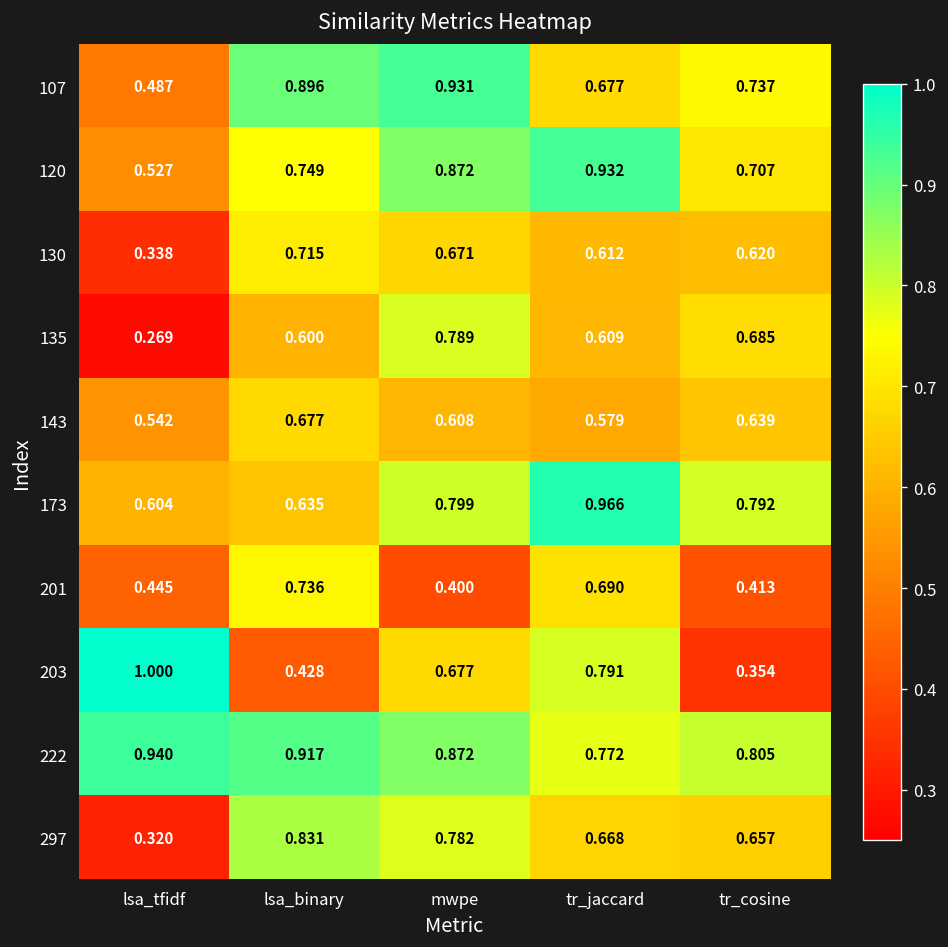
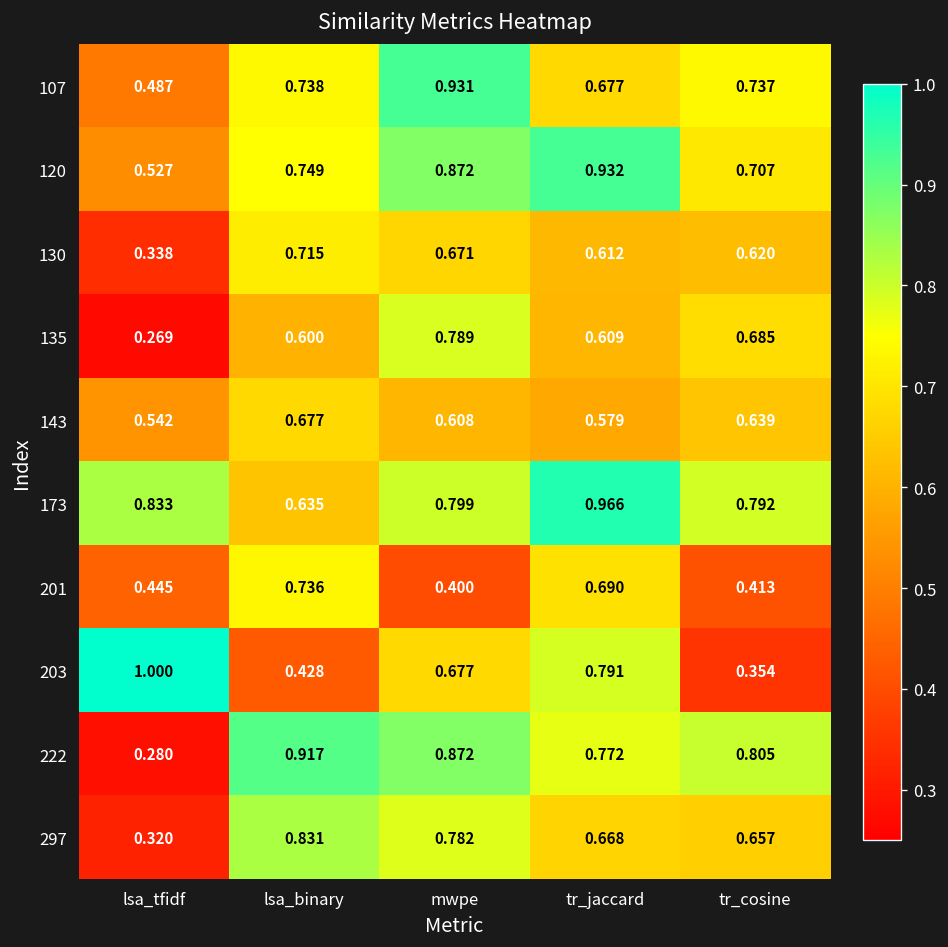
107, lsa_binary: 0.896 -> 0.738
173, lsa_tfidf: 0.604 -> 0.833
222, lsa_tfidf: 0.940 -> 0.280
